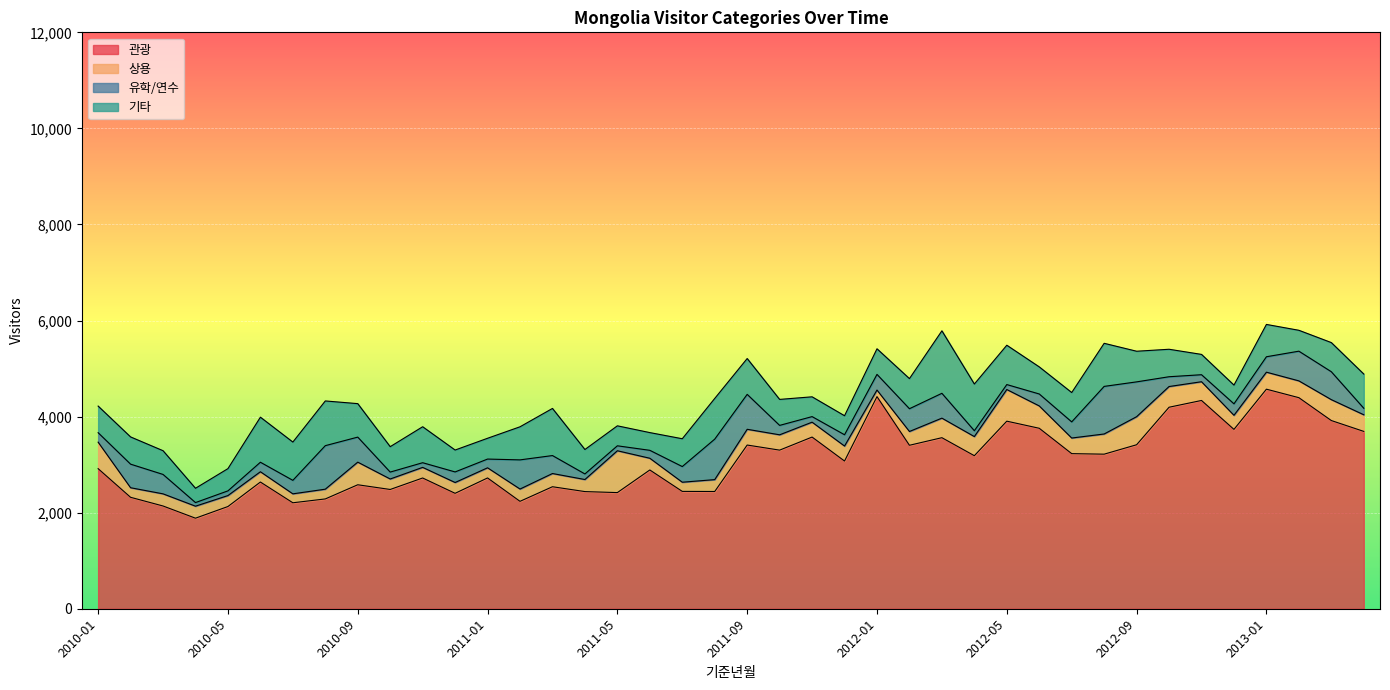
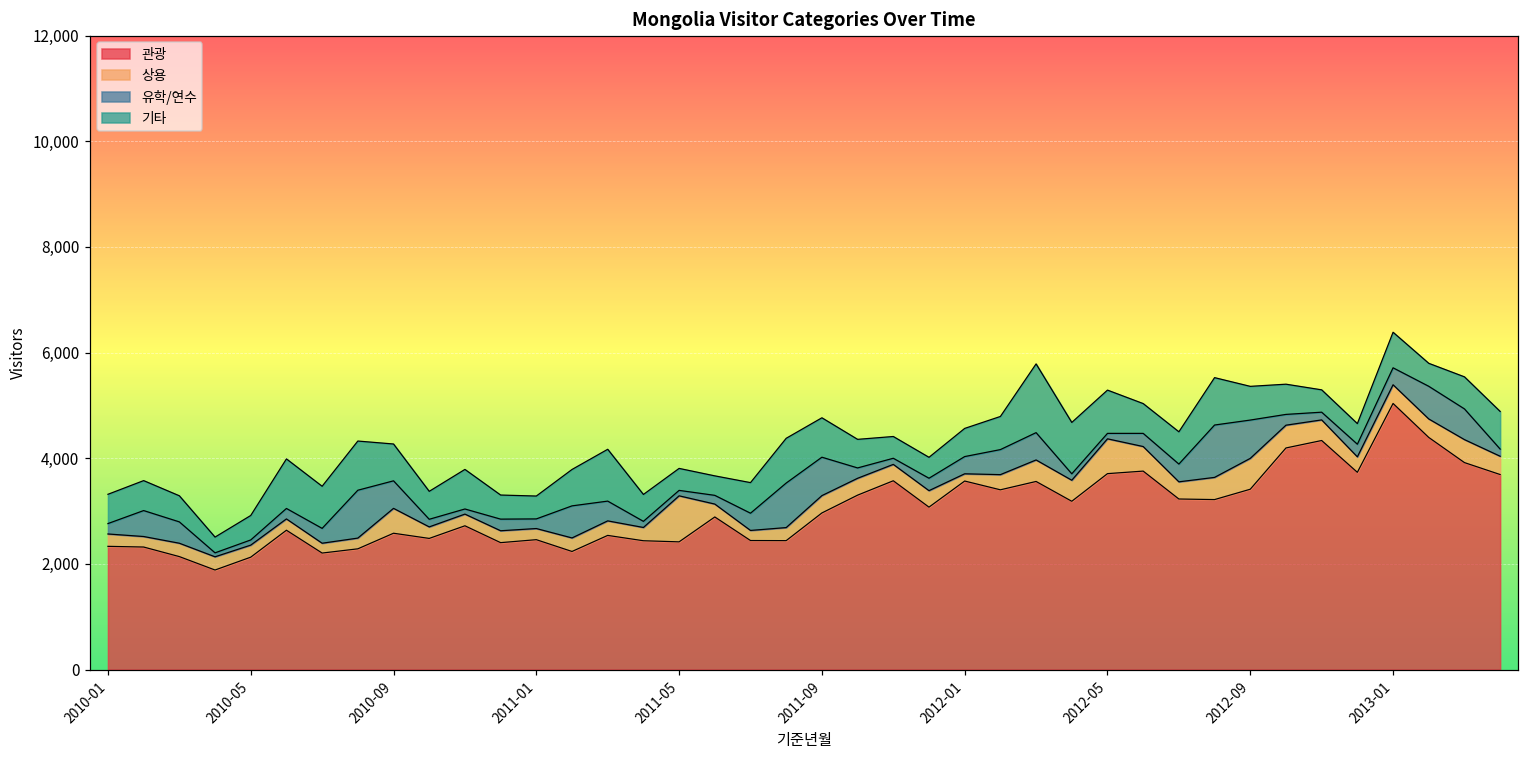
관광, 2010-01: 2,900 -> 2,300
상용, 2010-01: 600 -> 200
관광, 2011-01: 2,700 -> 2,500
관광, 2011-09: 3,400 -> 3,000
관광, 2012-01: 4,400 -> 3,600
관광, 2012-05: 3,900 -> 3,700
관광, 2013-01: 4,600 -> 5,000
